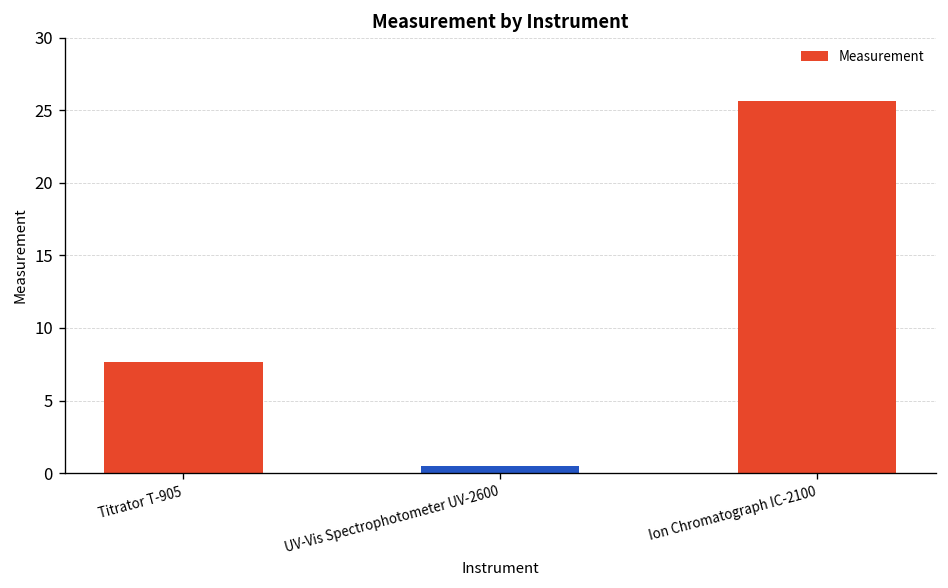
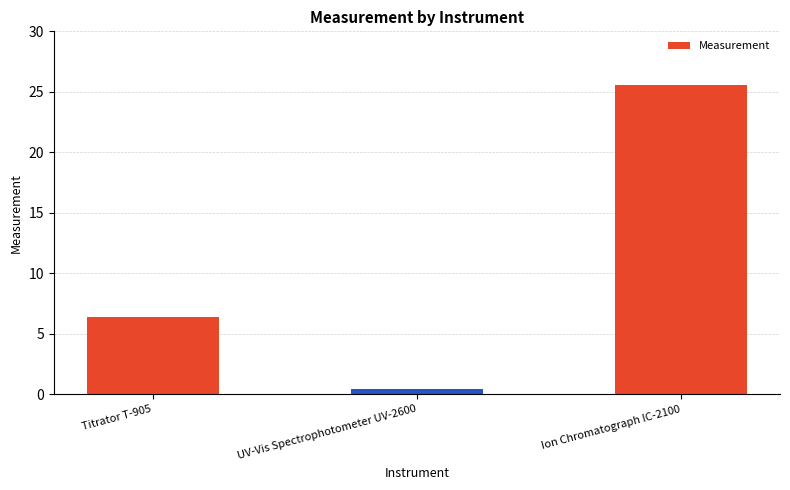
Titrator T-905: 7.7 -> 6.4
